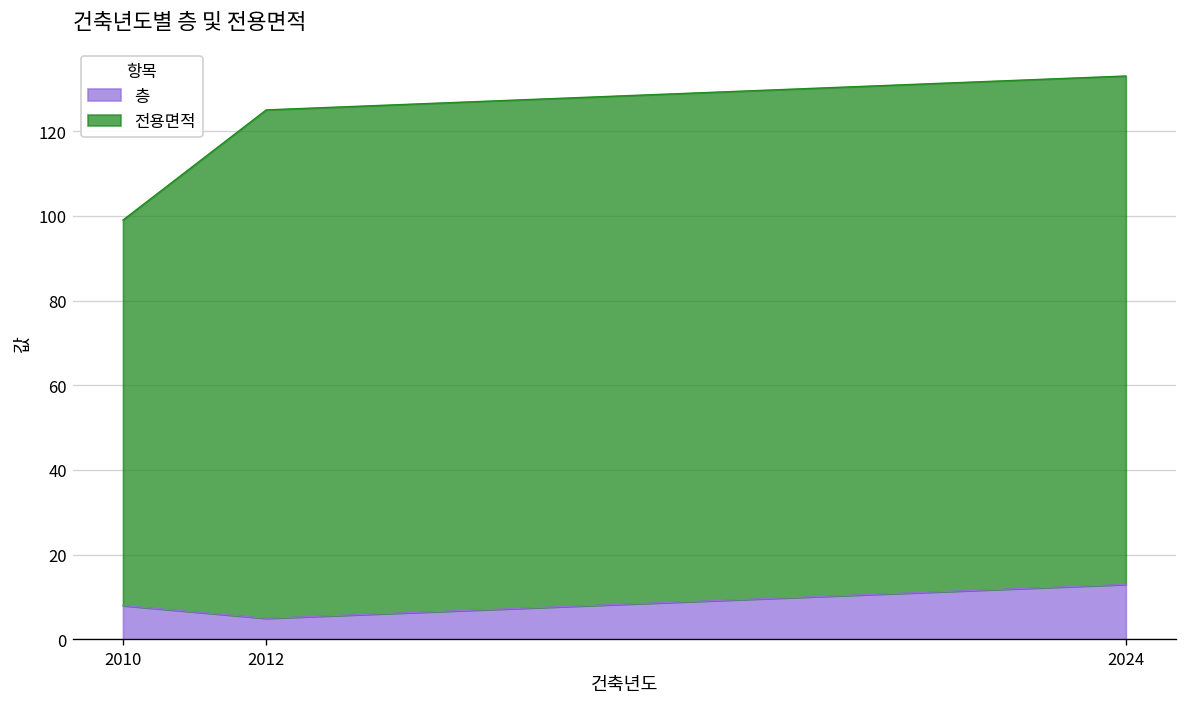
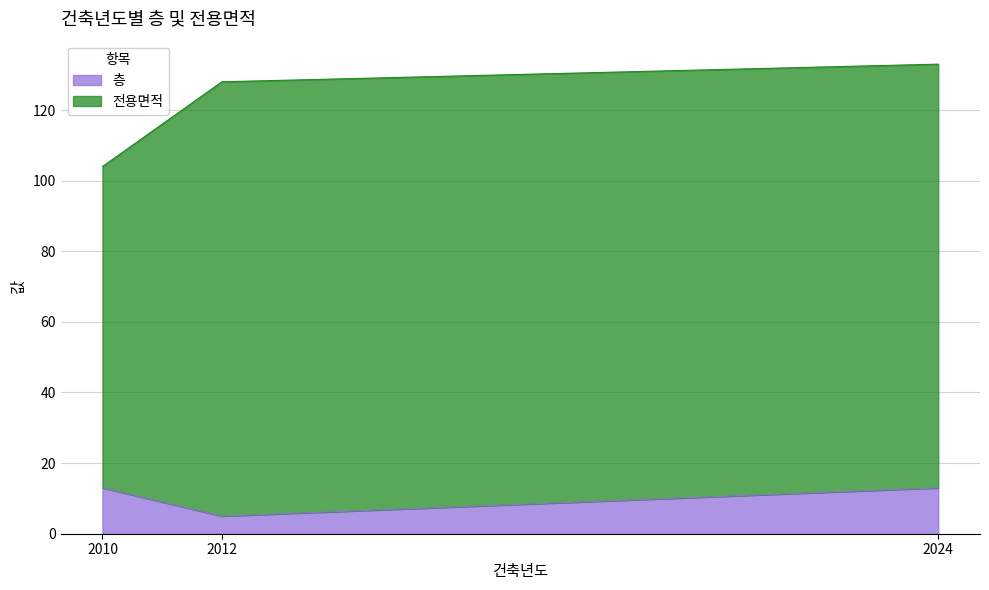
층, 2010: 8 -> 13
전용면적, 2012: 120 -> 123
